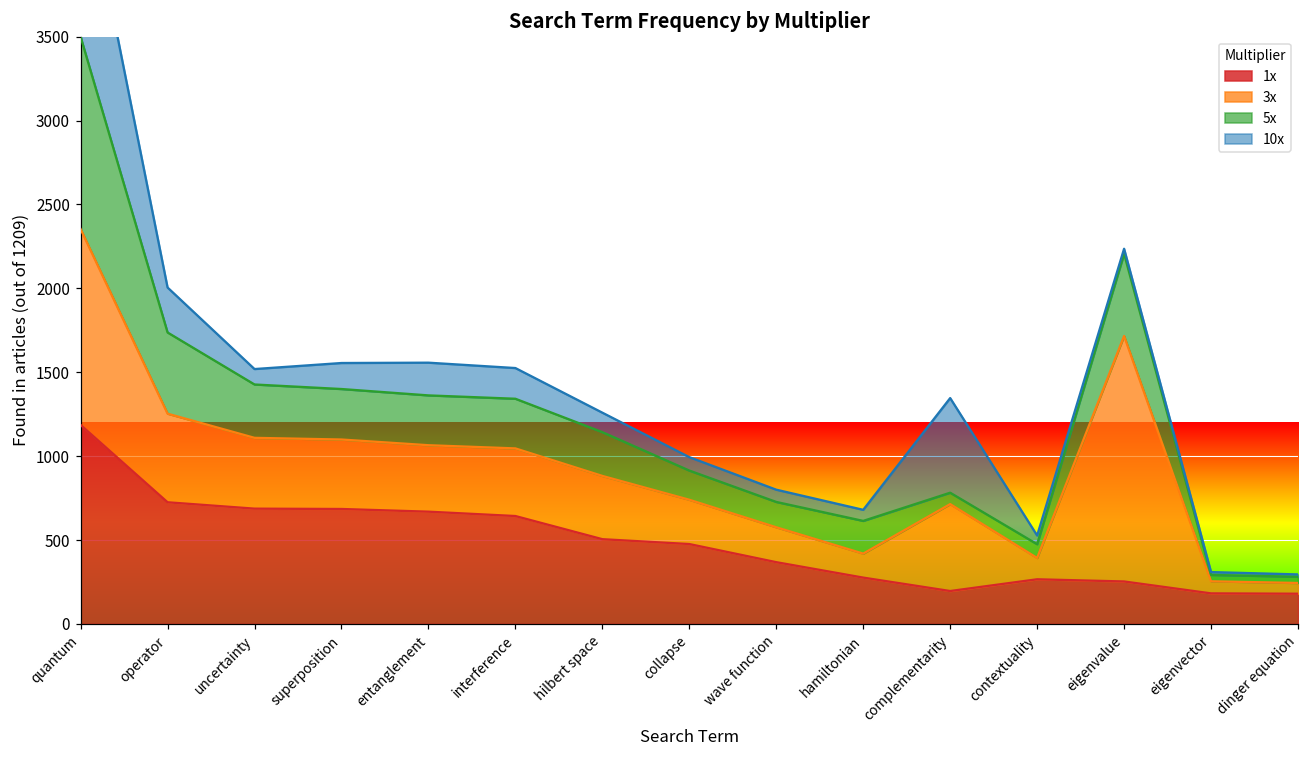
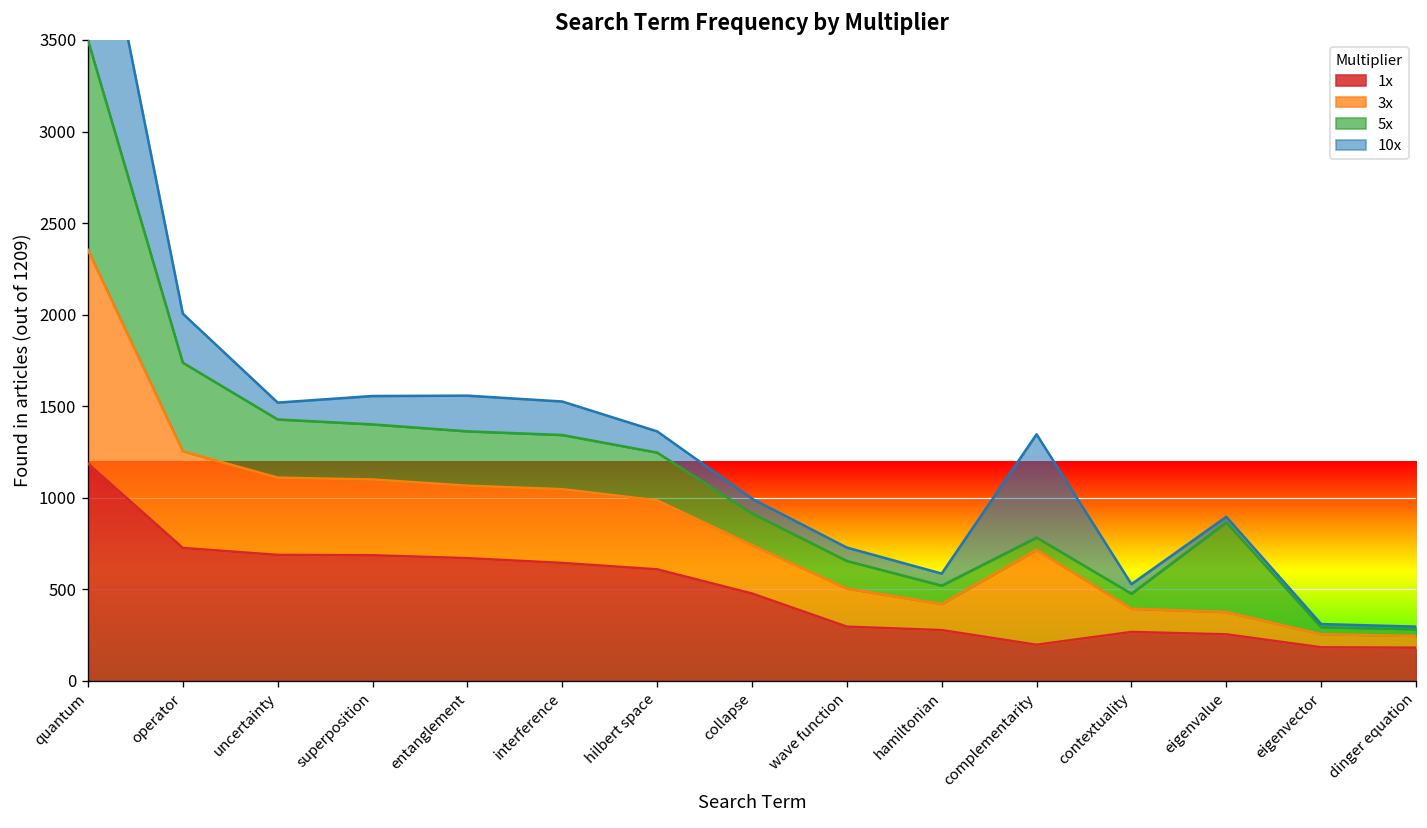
1x, hilbert space: 510 -> 610
1x, wave function: 370 -> 300
5x, hamiltonian: 200 -> 100
3x, eigenvalue: 1460 -> 120
